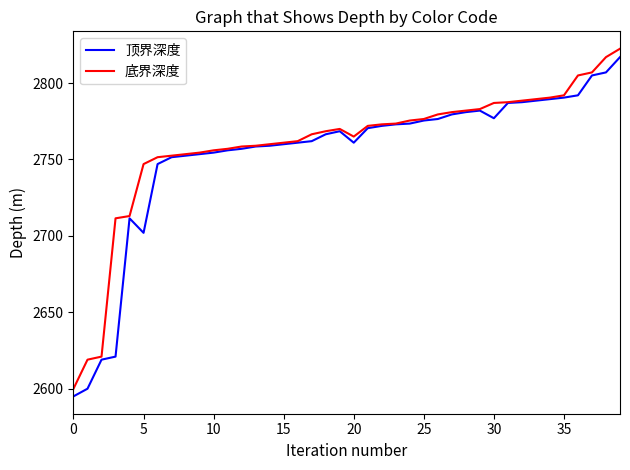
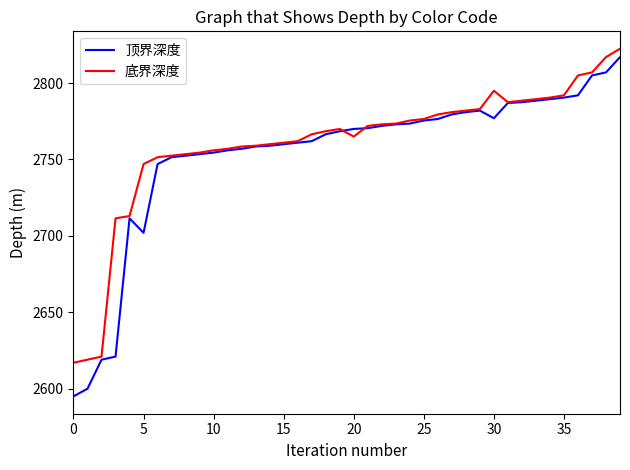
底界深度, 0: 2600 -> 2617
顶界深度, 20: 2761 -> 2770
底界深度, 30: 2787 -> 2795
